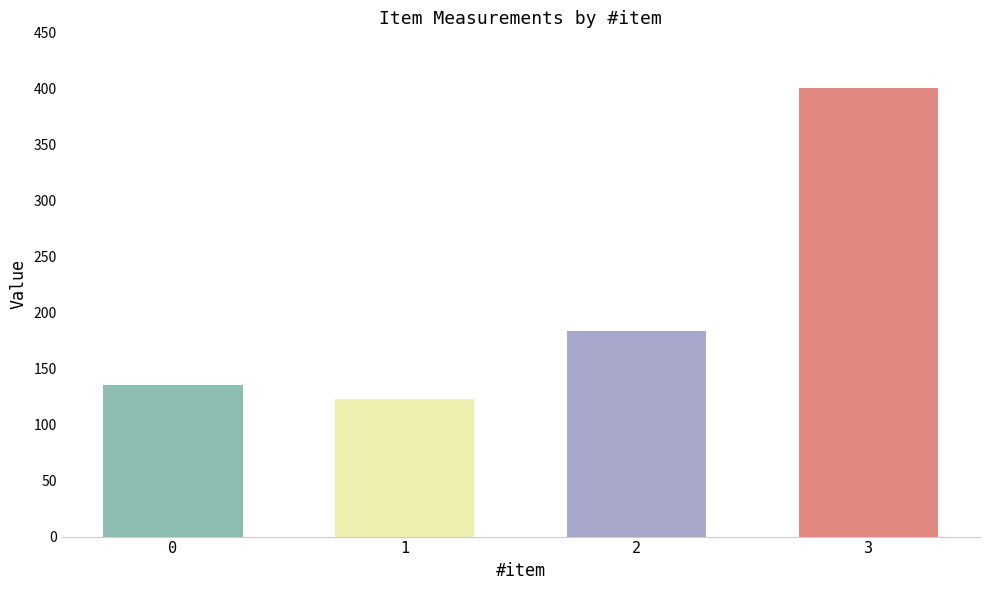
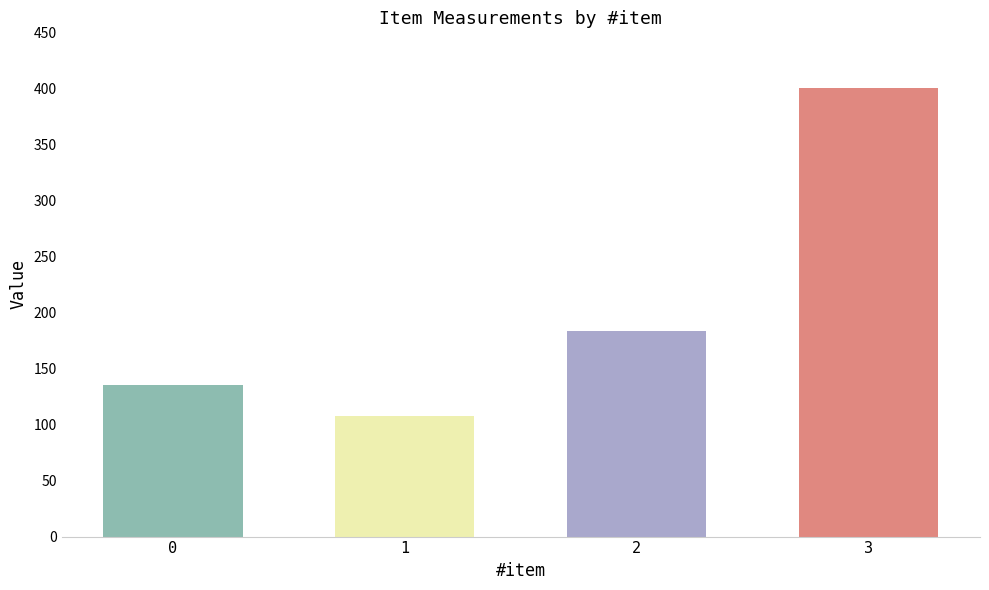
1: 123 -> 108
